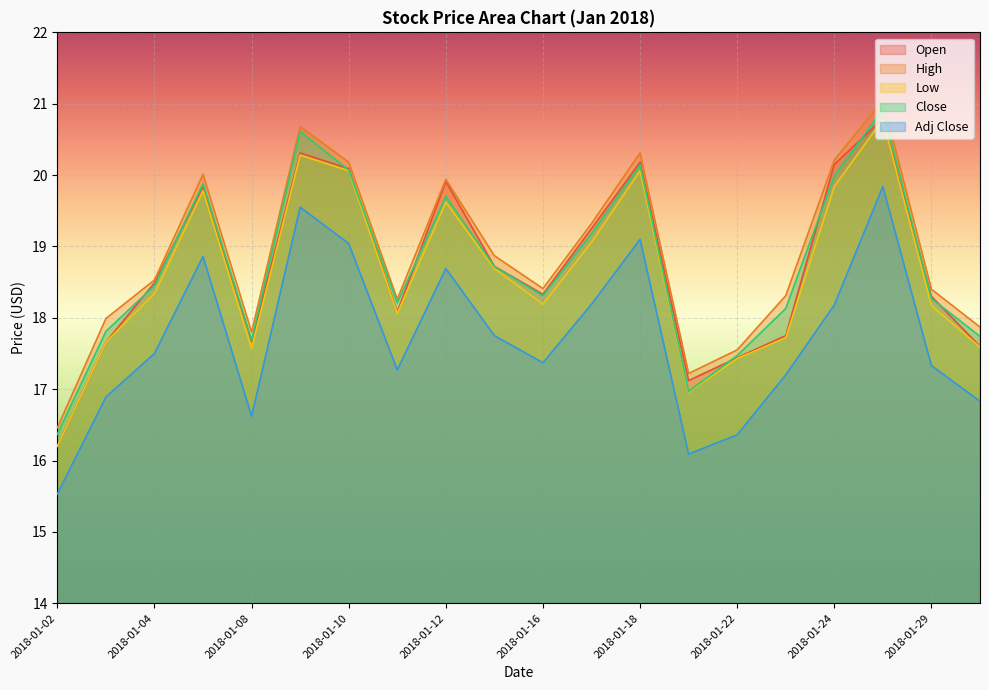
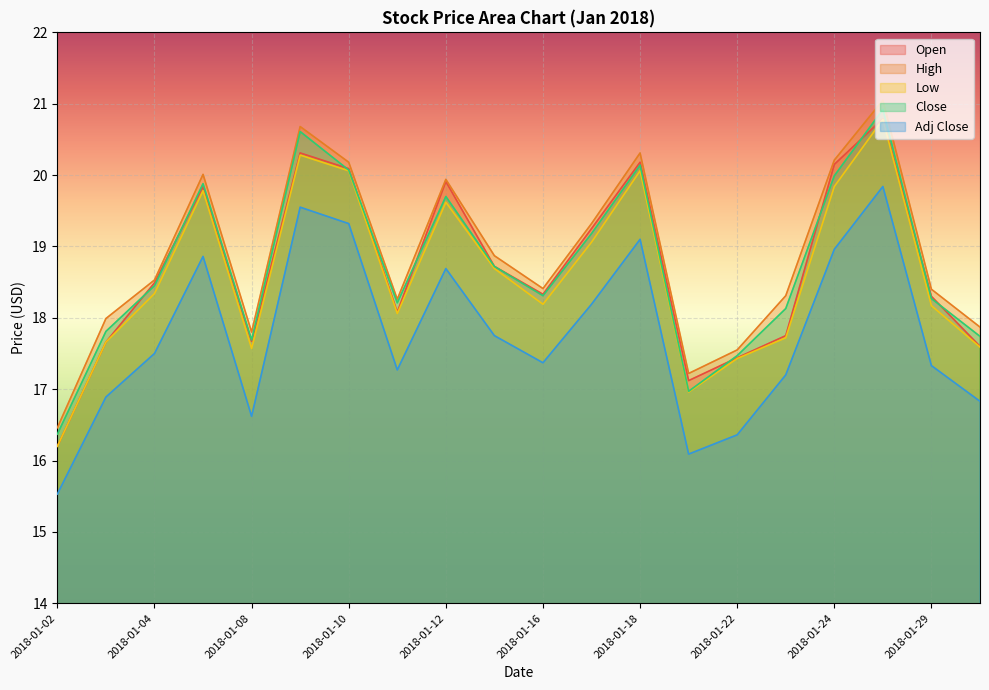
Adj Close, 2018-01-10: 19.0 -> 19.3
Adj Close, 2018-01-24: 18.2 -> 19.0
